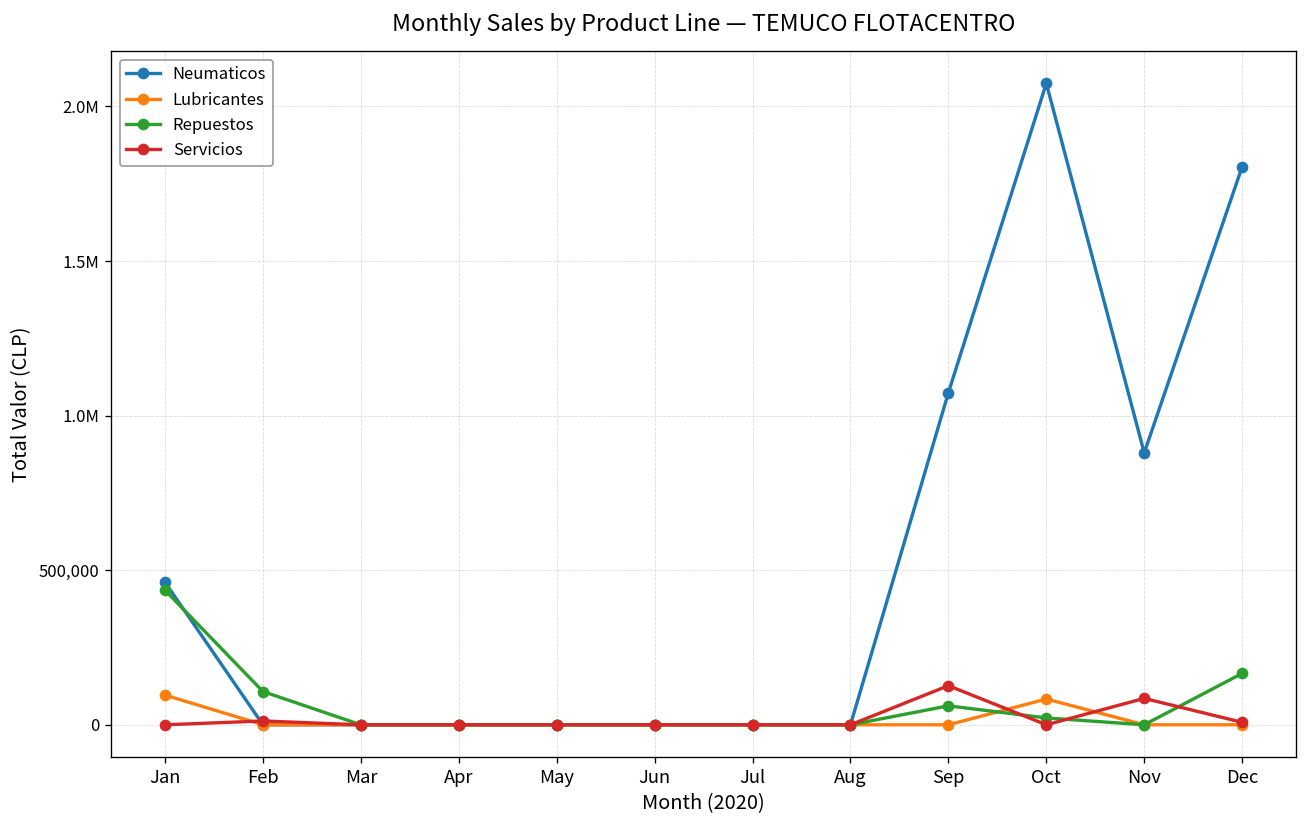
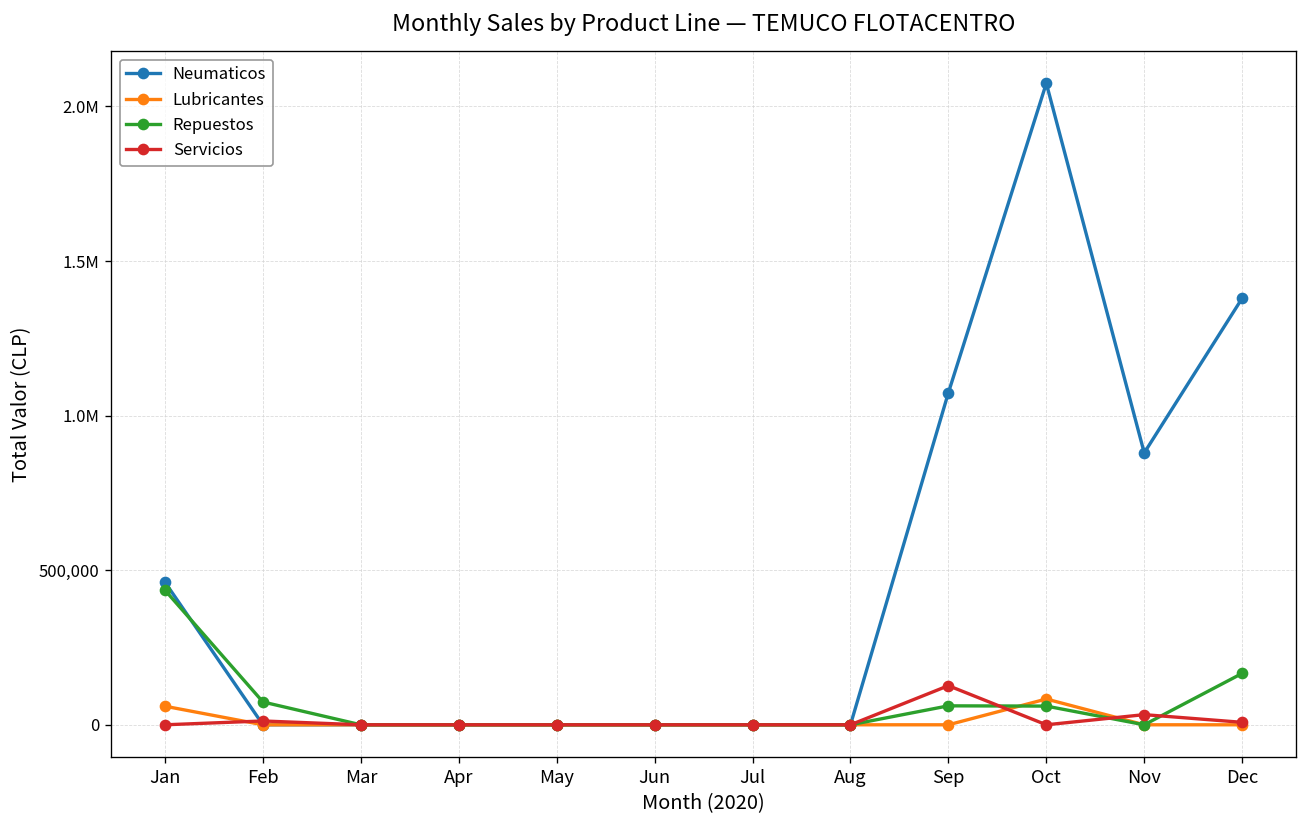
Lubricantes, Jan: 100,000 -> 60,000
Repuestos, Feb: 110,000 -> 70,000
Repuestos, Oct: 20,000 -> 60,000
Servicios, Nov: 90,000 -> 30,000
Neumaticos, Dec: 1,810,000 -> 1,380,000
